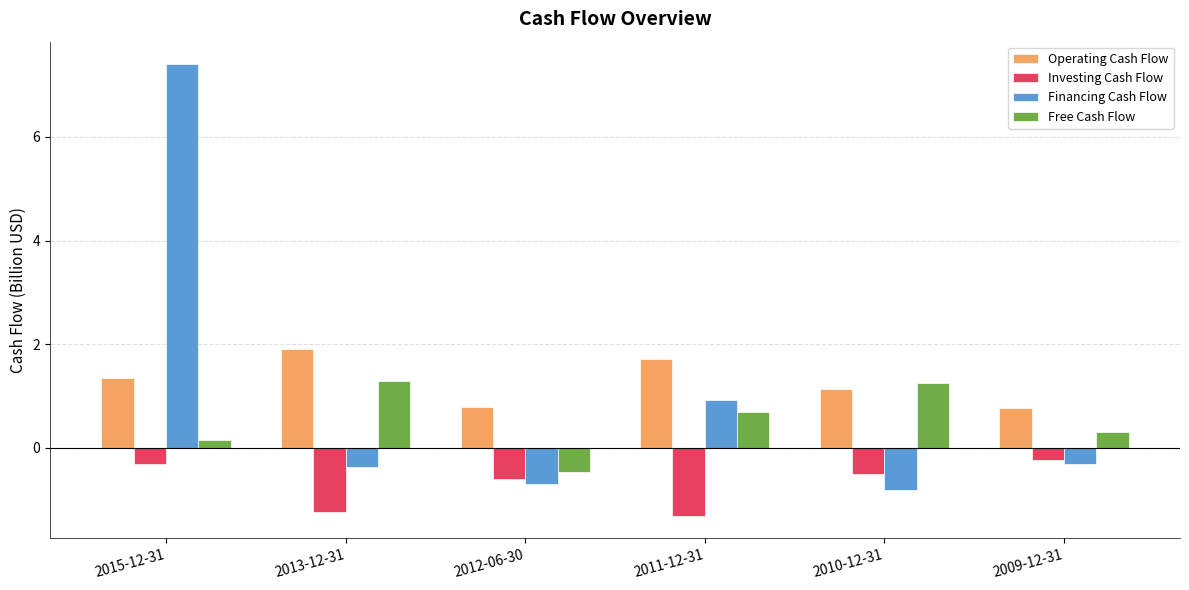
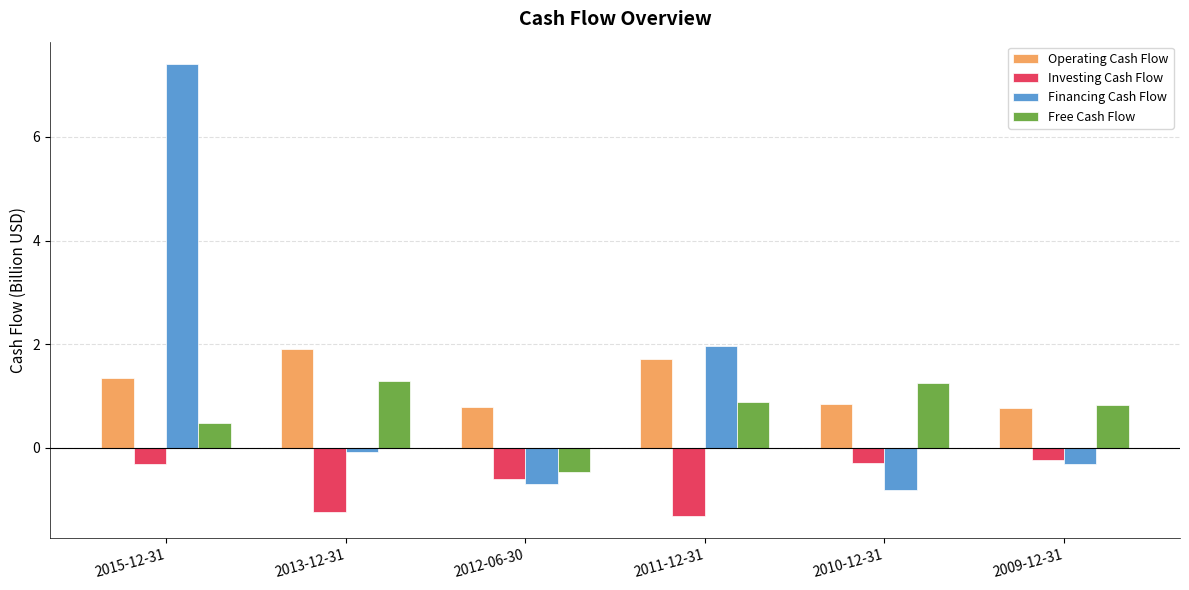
Free Cash Flow, 2015-12-31: 0.1 -> 0.5
Financing Cash Flow, 2013-12-31: -0.4 -> -0.1
Financing Cash Flow, 2011-12-31: 0.9 -> 2.0
Free Cash Flow, 2011-12-31: 0.7 -> 0.9
Operating Cash Flow, 2010-12-31: 1.1 -> 0.9
Investing Cash Flow, 2010-12-31: -0.5 -> -0.3
Free Cash Flow, 2009-12-31: 0.3 -> 0.8
